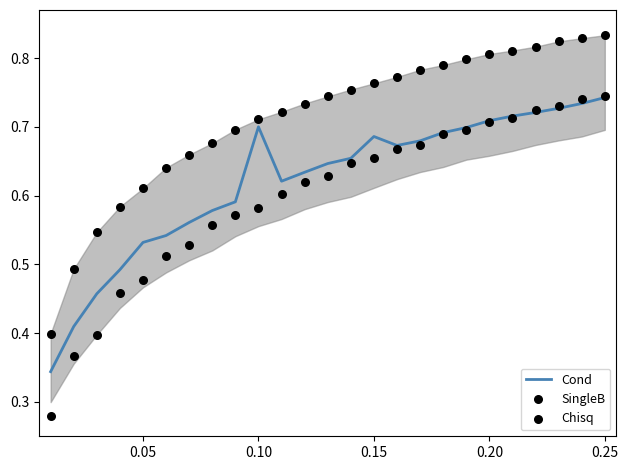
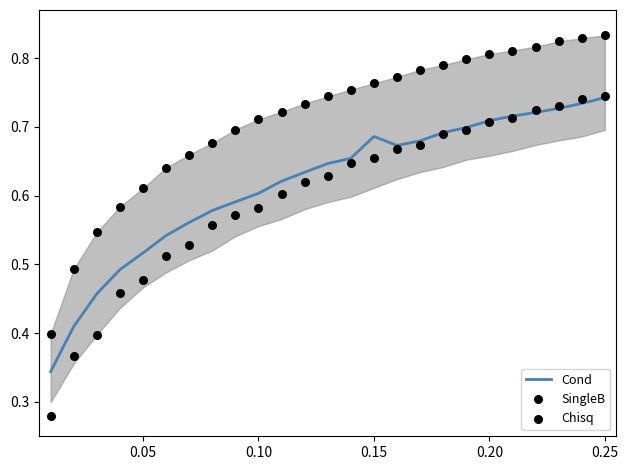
Cond, 0.05: 0.53 -> 0.52
Cond, 0.10: 0.70 -> 0.60
